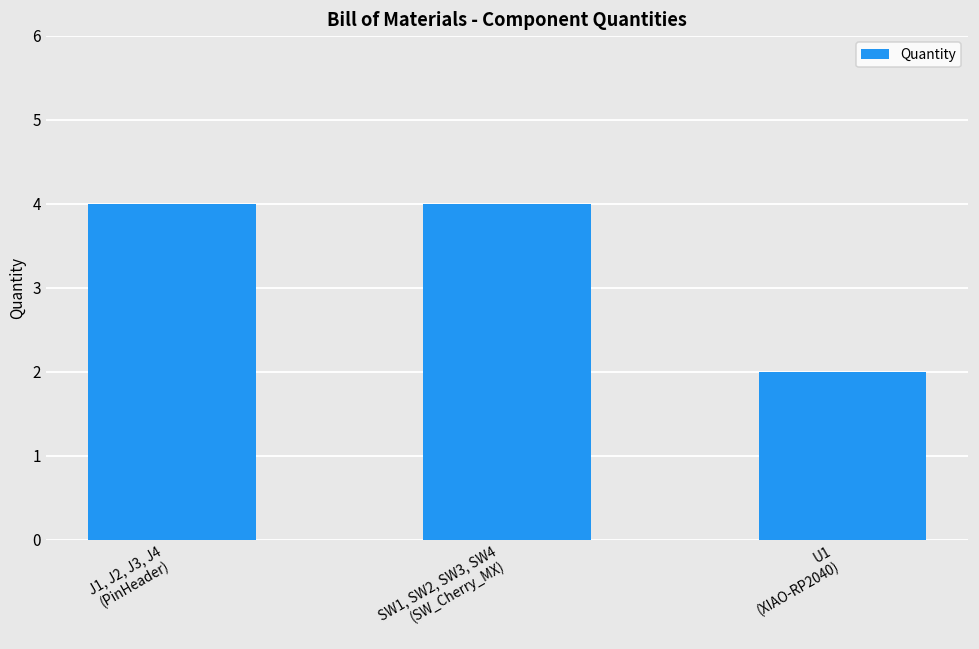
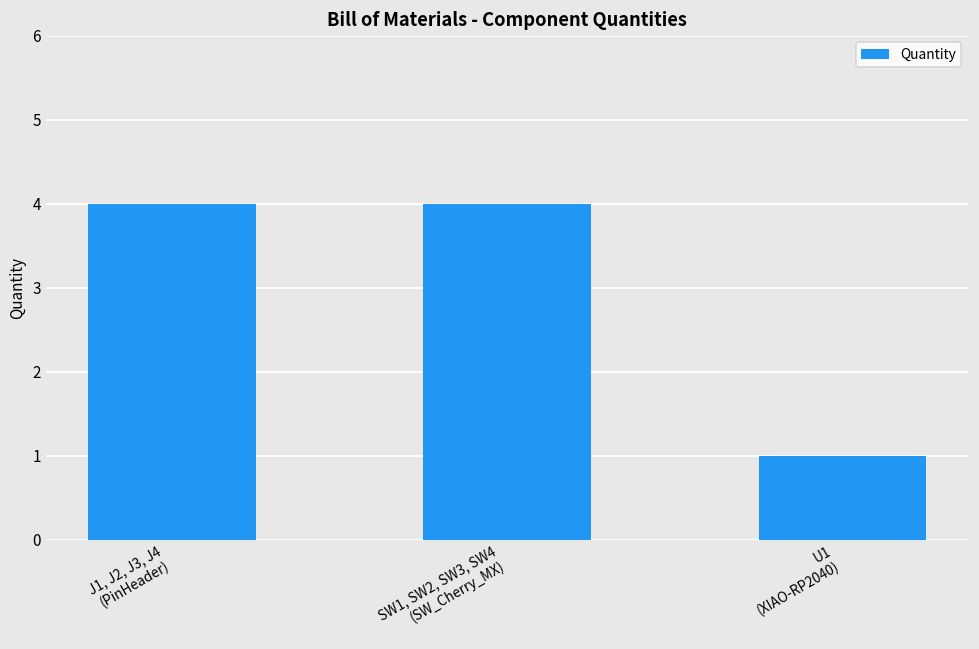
U1 (XIAO-RP2040): 2 -> 1
